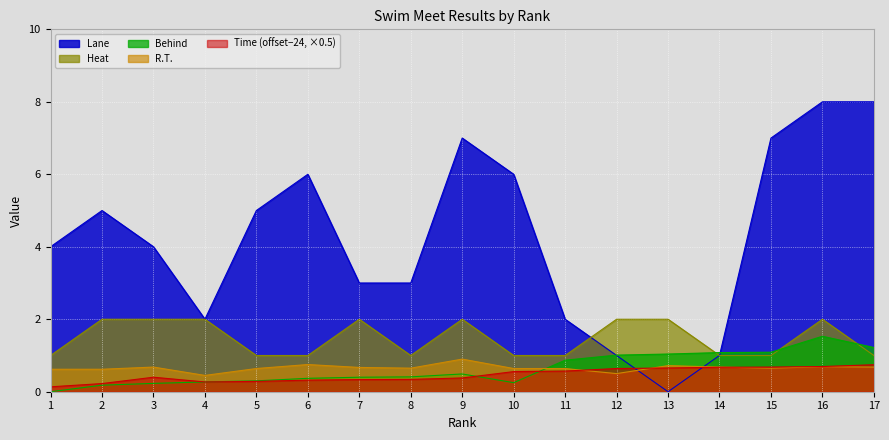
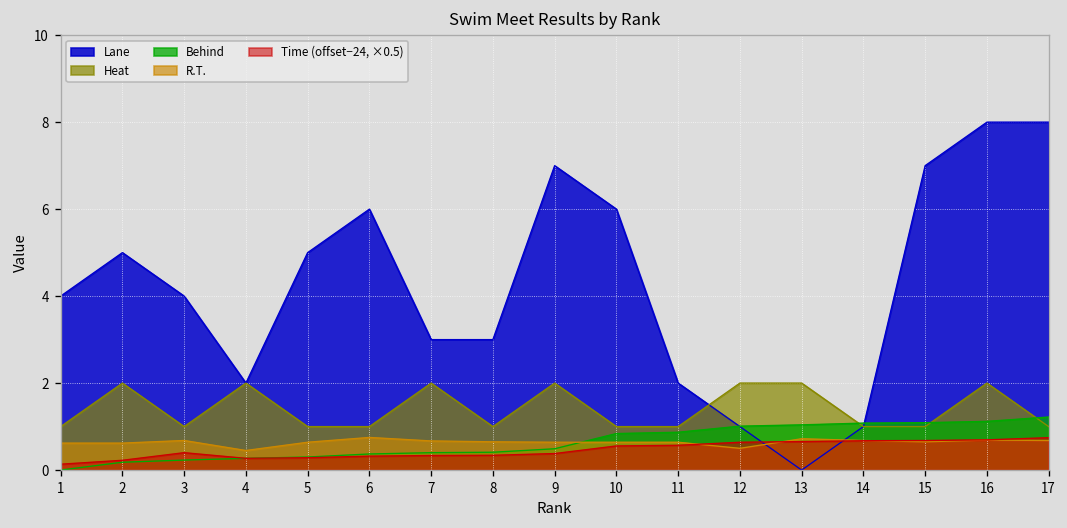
Heat, 3: 2 -> 1
R.T., 9: 0.9 -> 0.6
Behind, 10: 0.3 -> 0.8
Behind, 16: 1.5 -> 1.1
